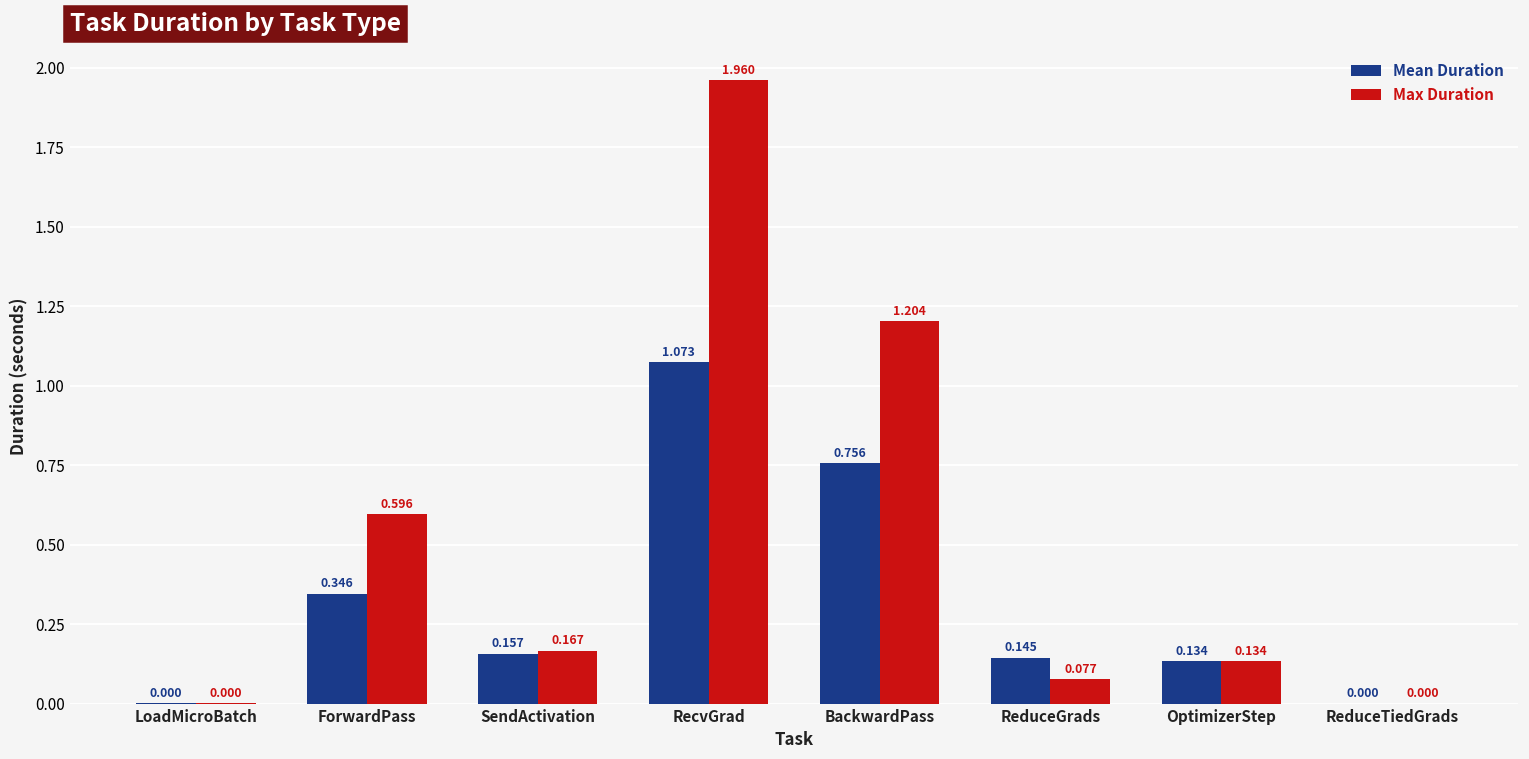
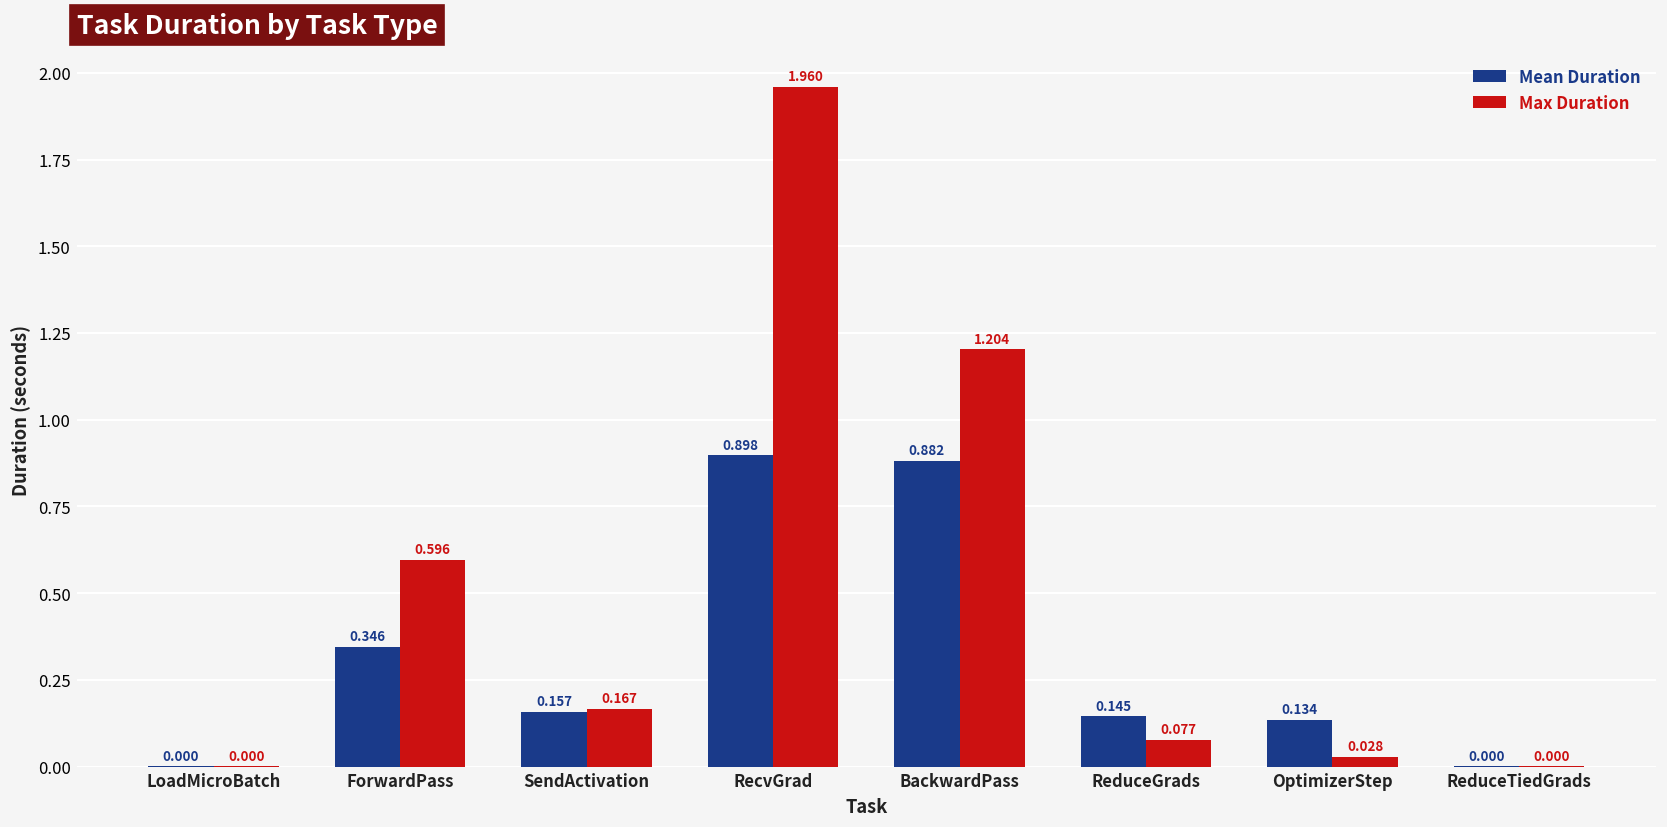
Mean Duration, RecvGrad: 1.073 -> 0.898
Mean Duration, BackwardPass: 0.756 -> 0.882
Max Duration, OptimizerStep: 0.134 -> 0.028
